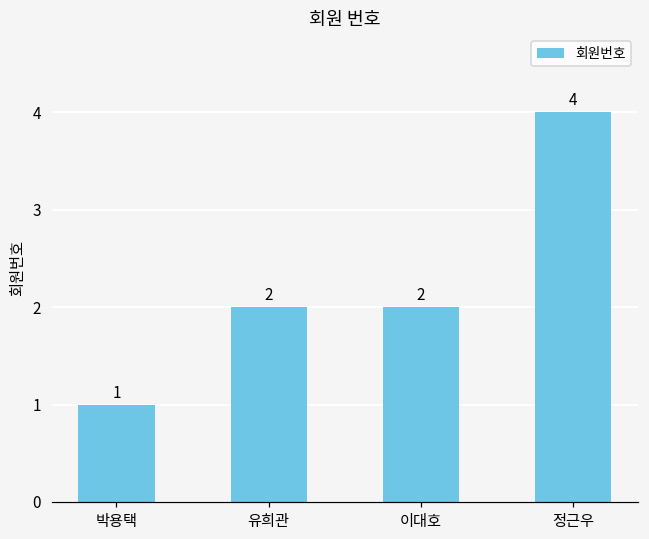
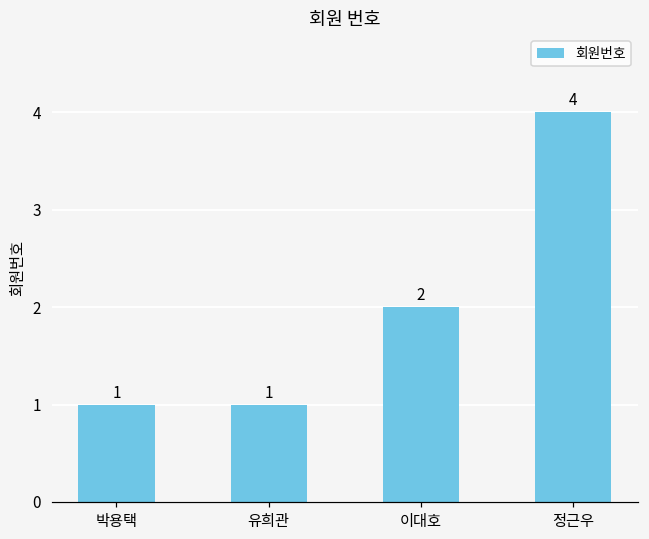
유희관: 2 -> 1
